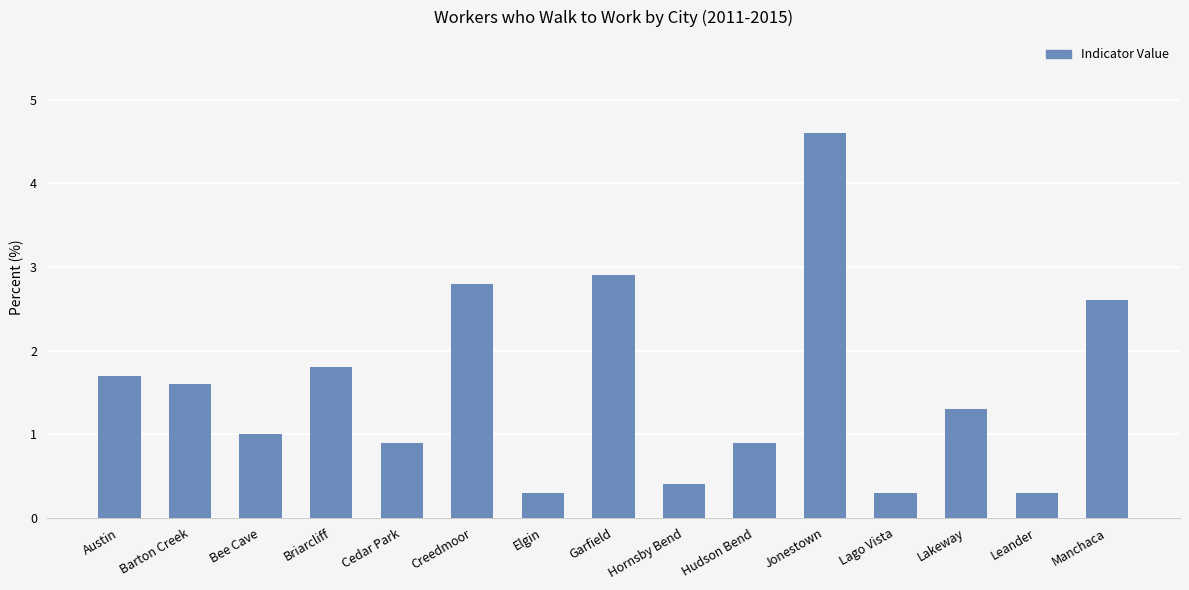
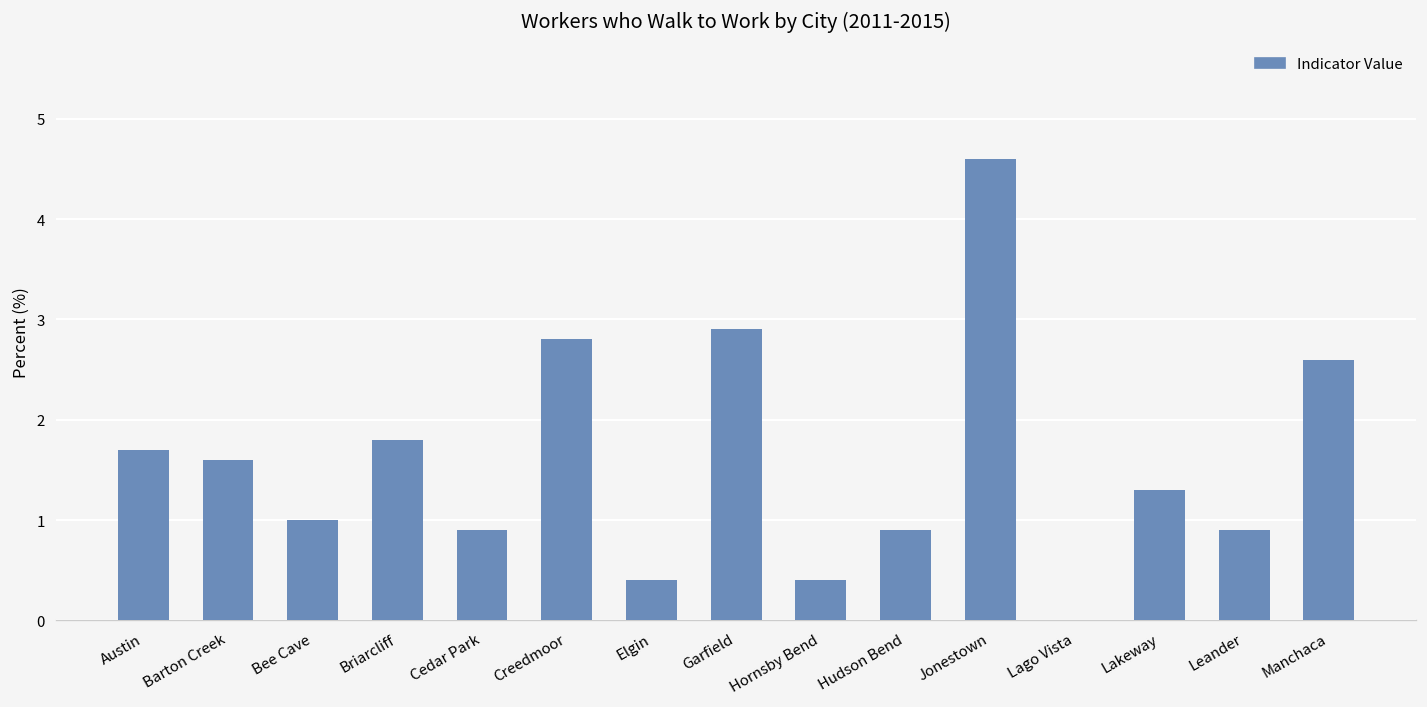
Elgin: 0.3 -> 0.4
Lago Vista: 0.3 -> 0.0
Leander: 0.3 -> 0.9
